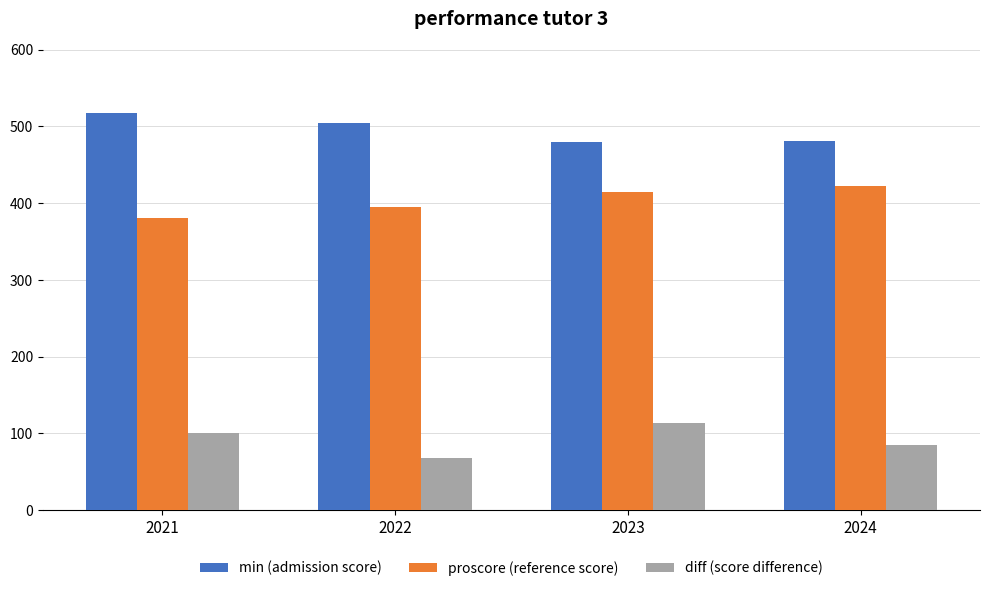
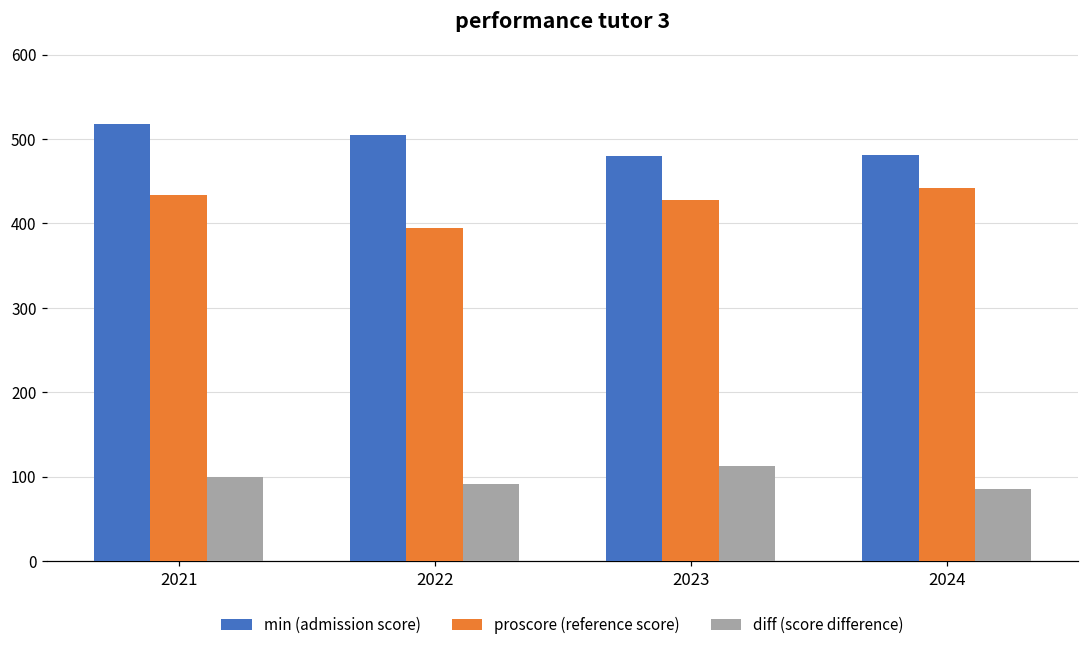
proscore (reference score), 2021: 380 -> 430
diff (score difference), 2022: 70 -> 90
proscore (reference score), 2023: 420 -> 430
proscore (reference score), 2024: 420 -> 440
